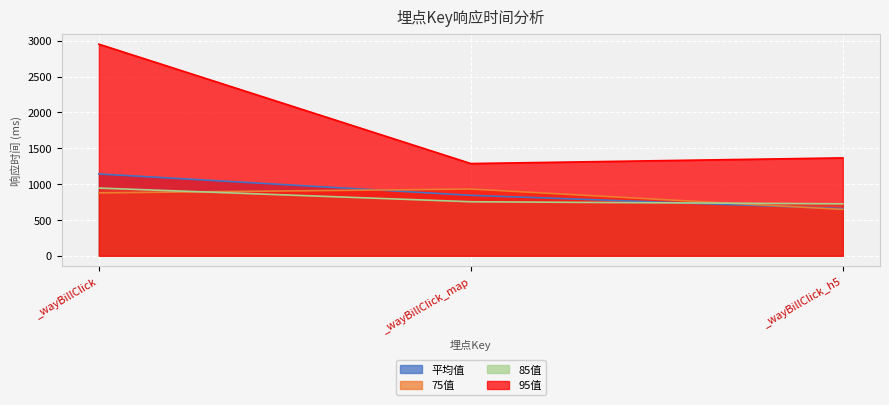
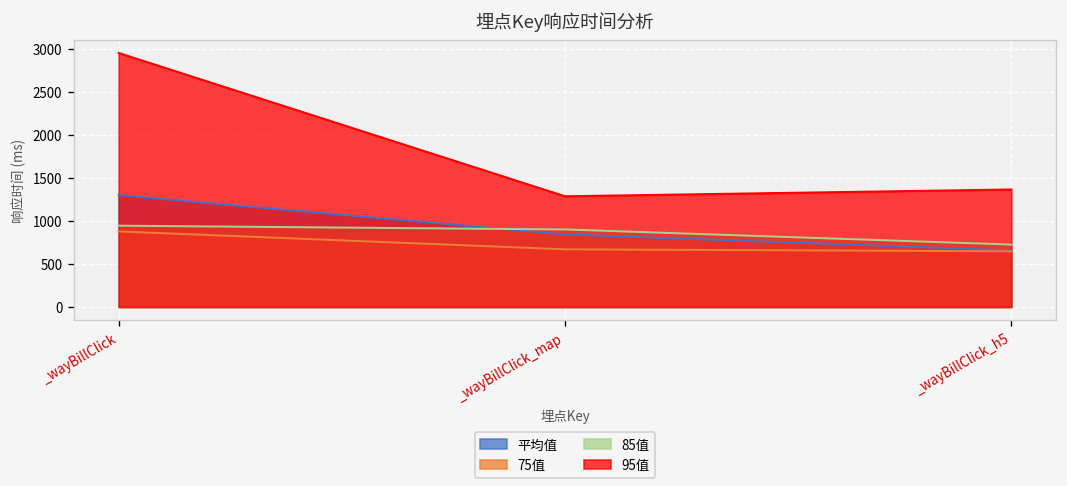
平均值, _wayBillClick: 1100 -> 1300
75值, _wayBillClick_map: 900 -> 700
85值, _wayBillClick_map: 800 -> 900
